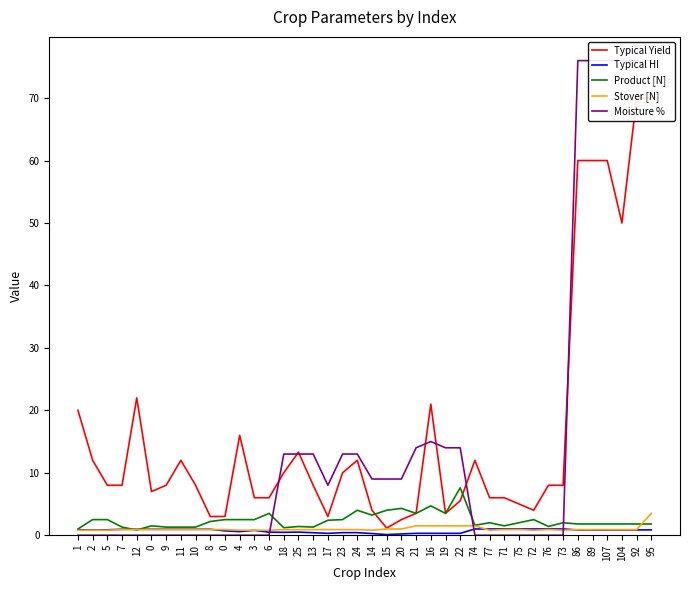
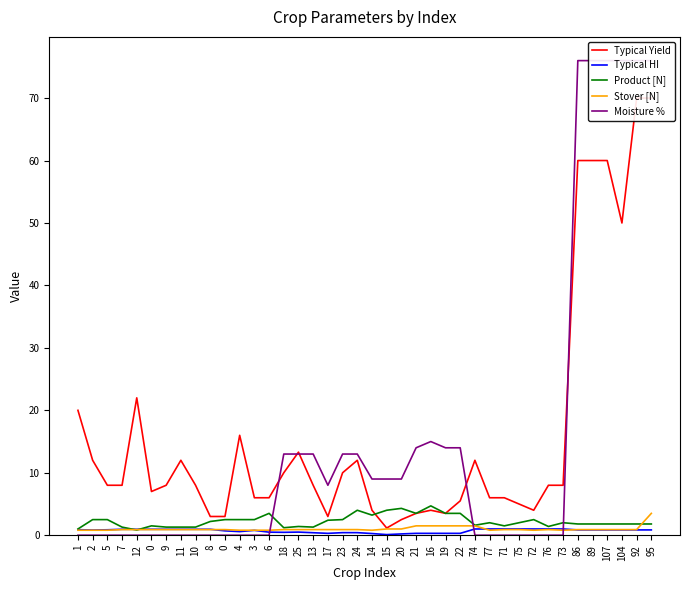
Typical Yield, 16: 21 -> 4
Product [N], 22: 8 -> 4
